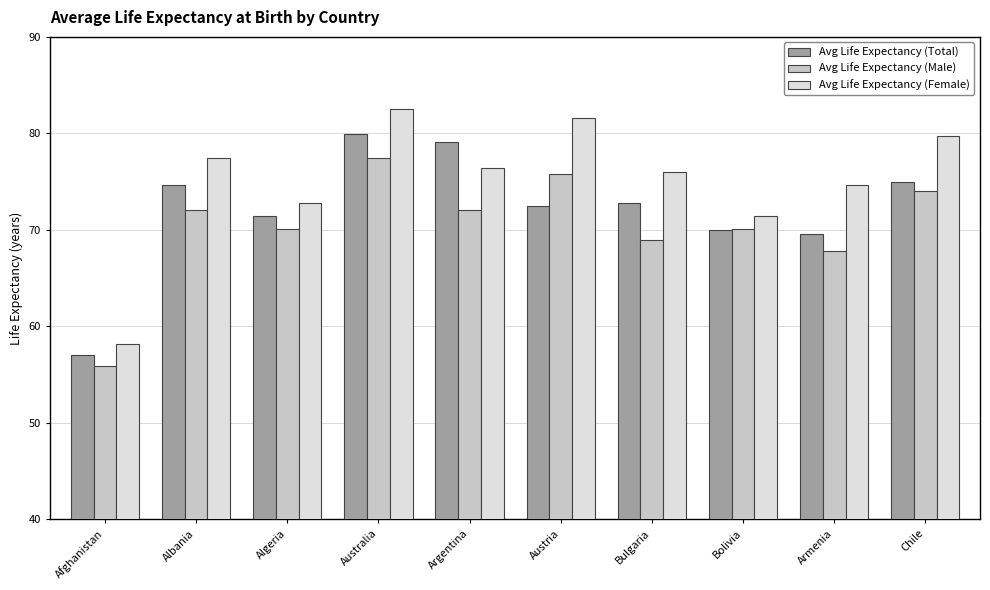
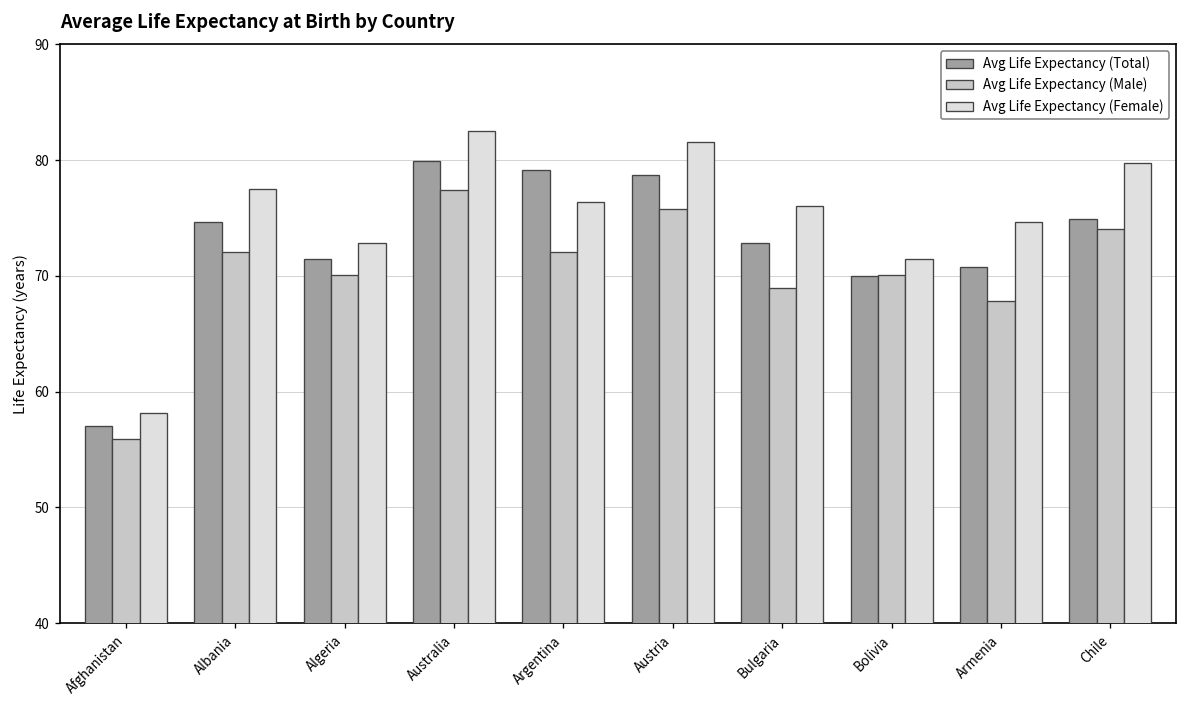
Avg Life Expectancy (Total), Austria: 73 -> 79
Avg Life Expectancy (Total), Armenia: 70 -> 71
